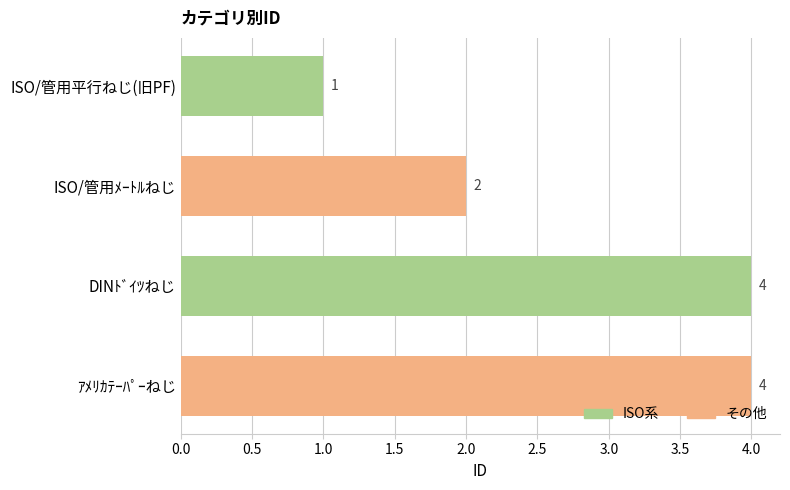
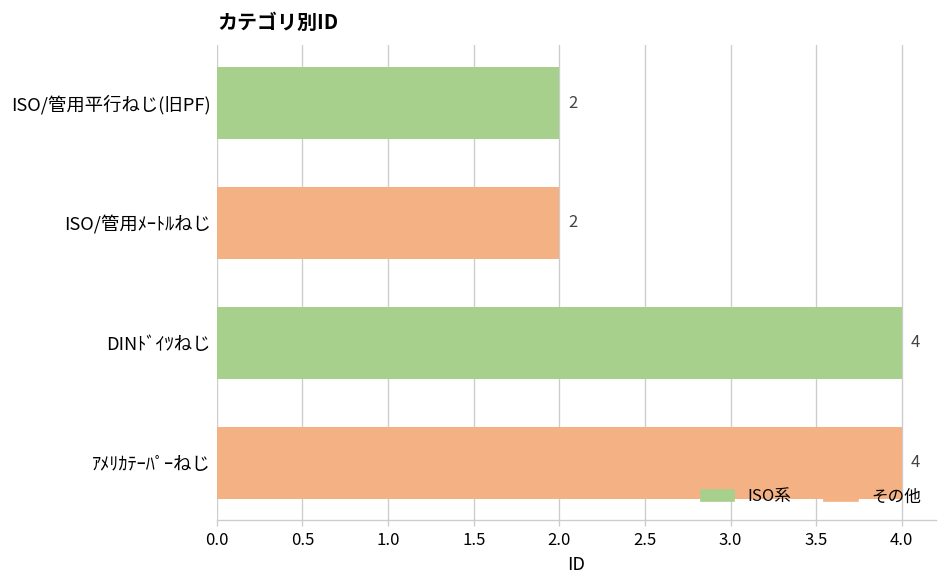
ISO/管用平行ねじ(旧PF): 1 -> 2
